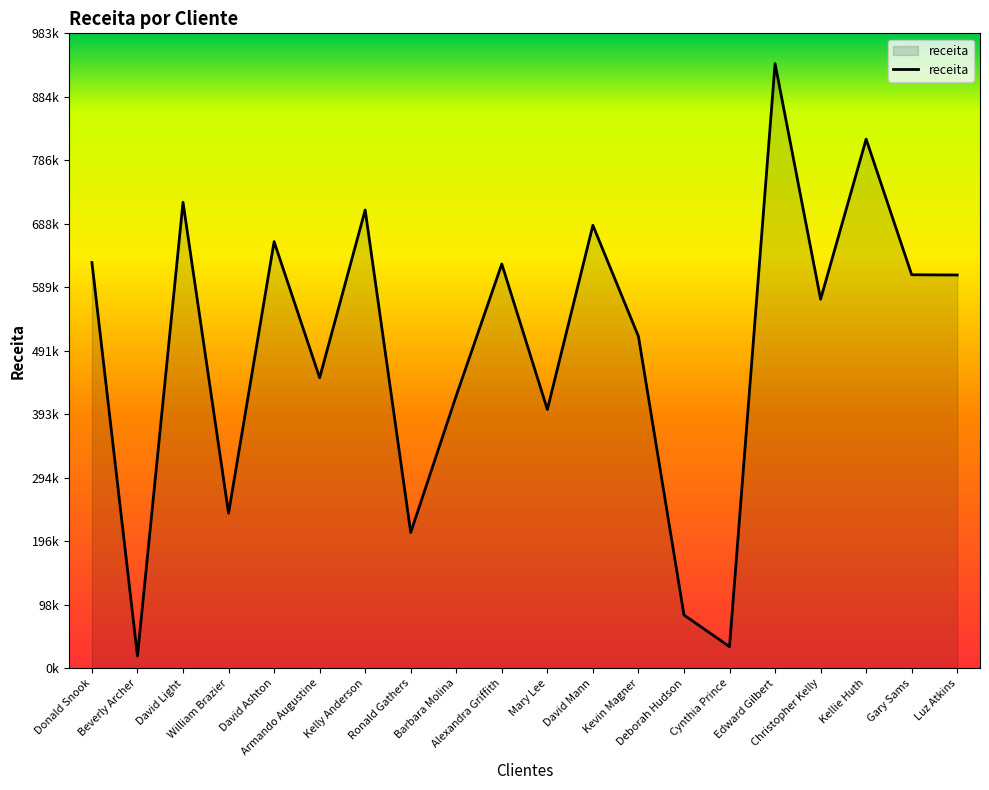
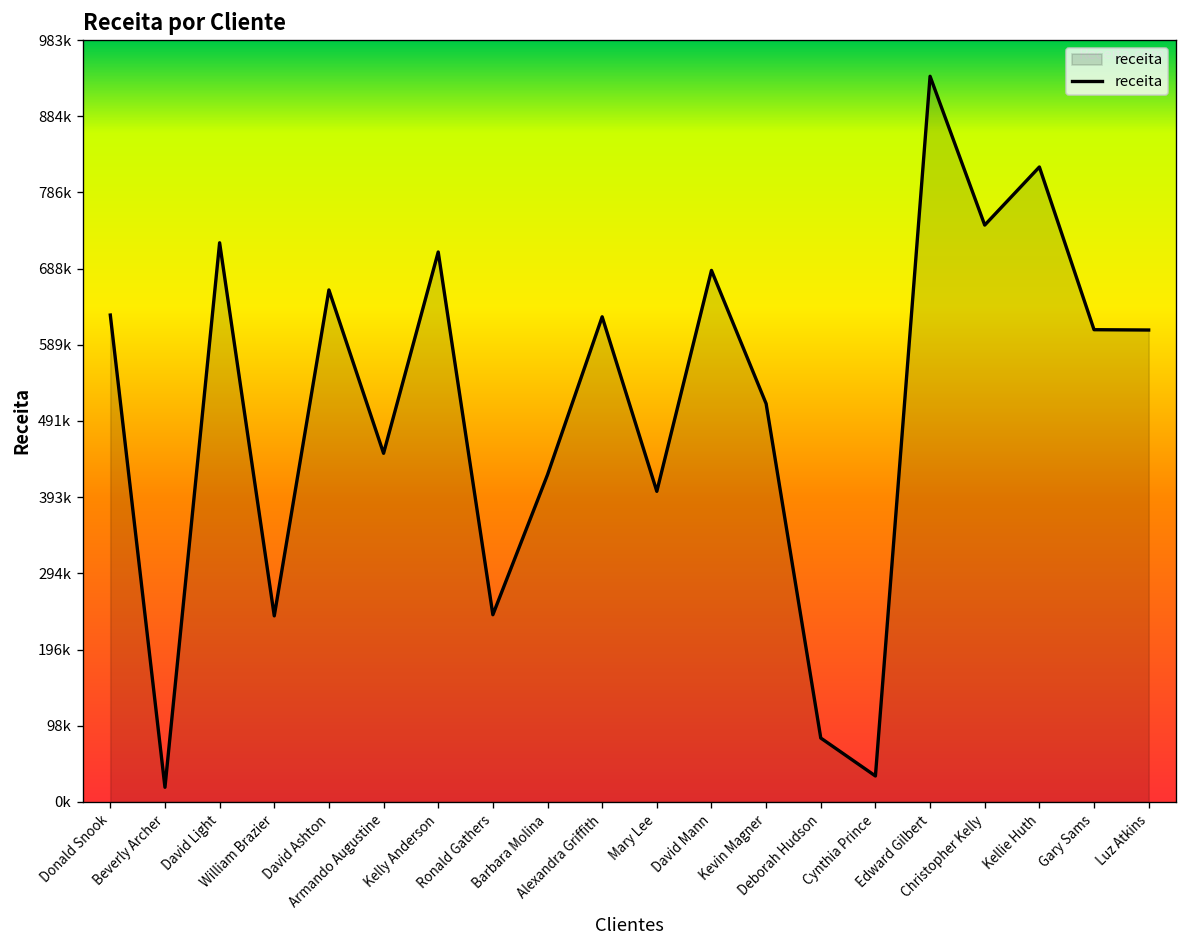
Ronald Gathers: 210000 -> 240000
Christopher Kelly: 570000 -> 740000
